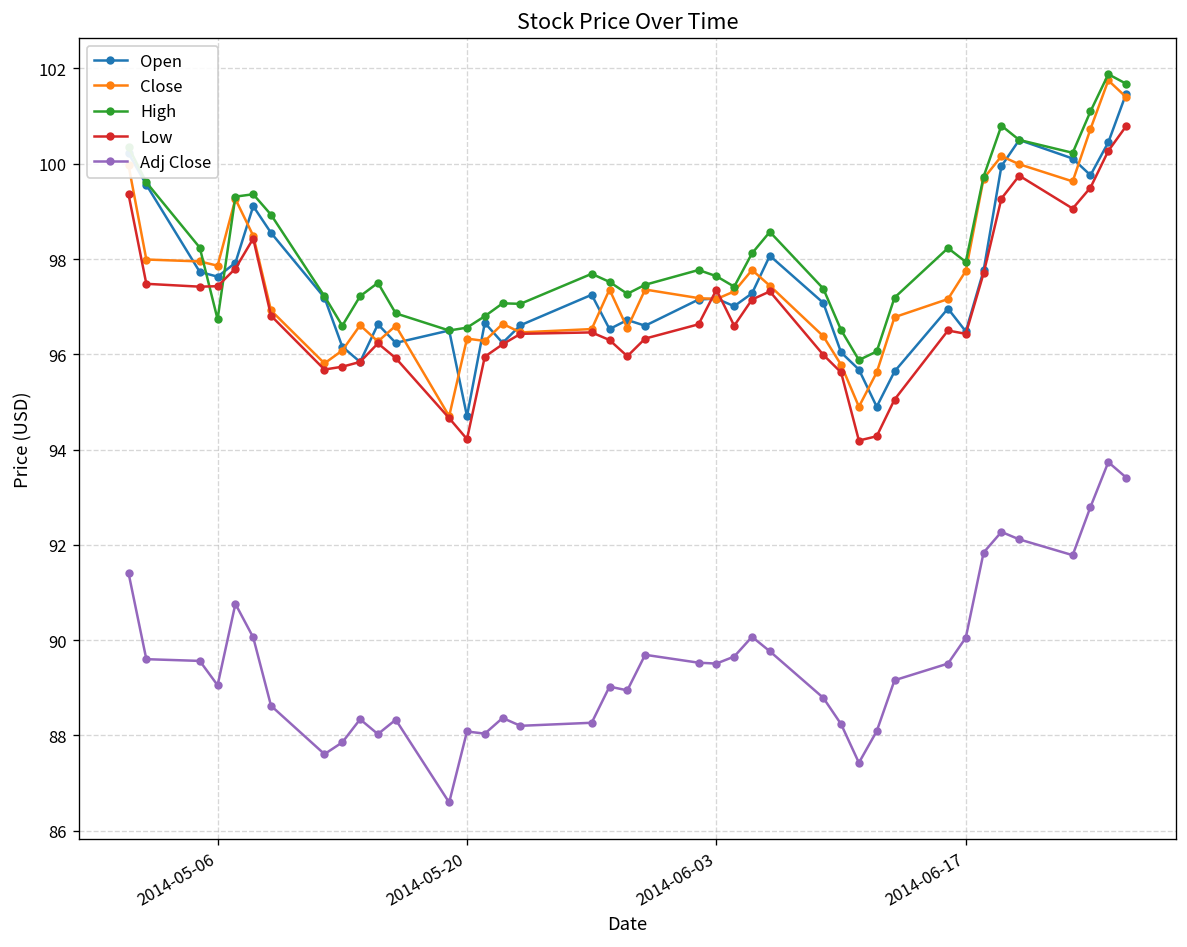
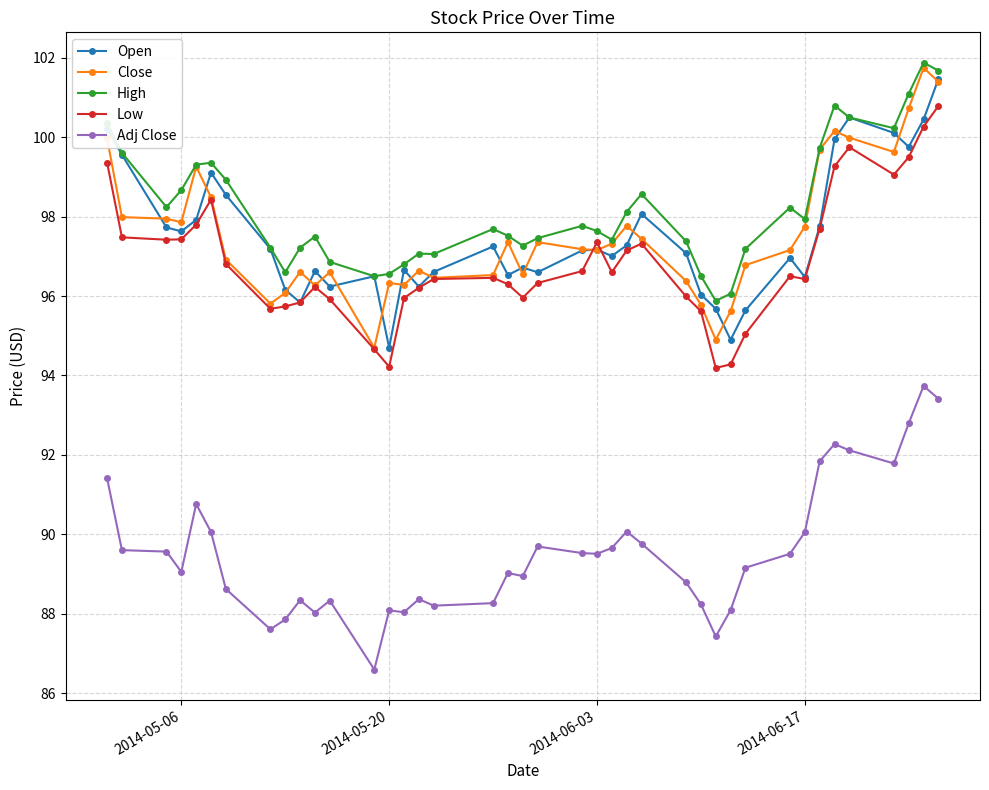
High, 2014-05-06: 96.7 -> 98.7
